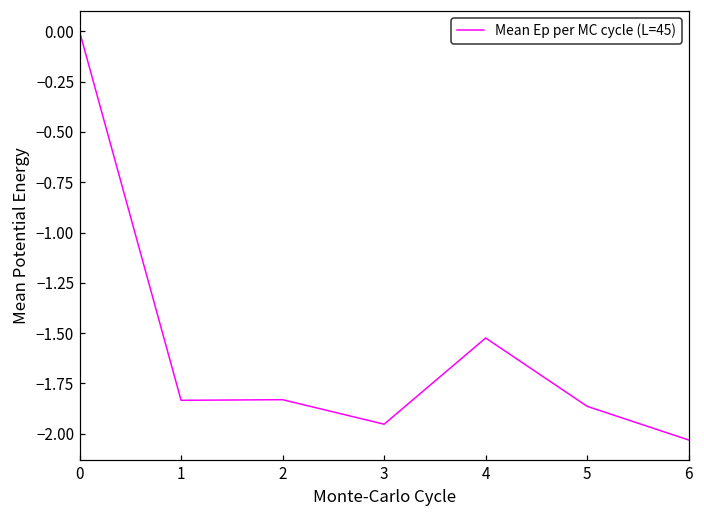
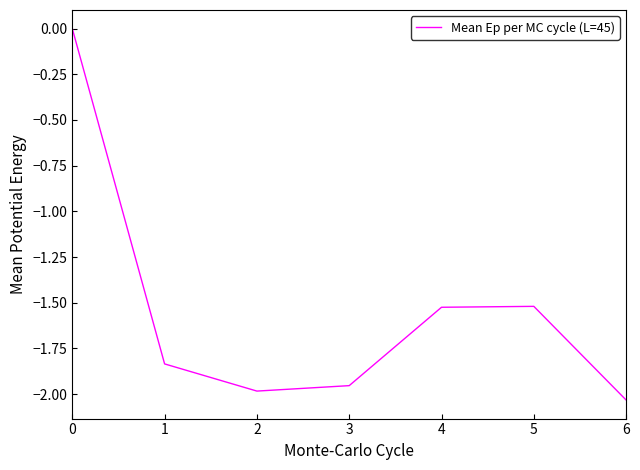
2: -1.83 -> -1.98
5: -1.86 -> -1.52
